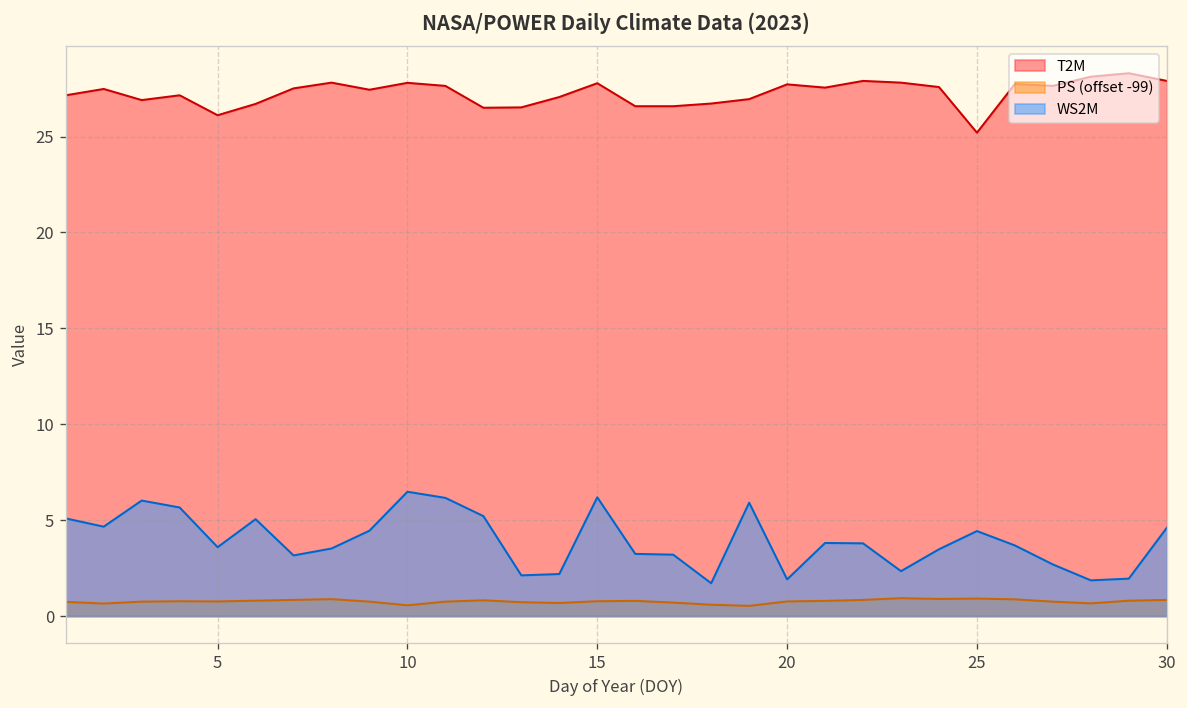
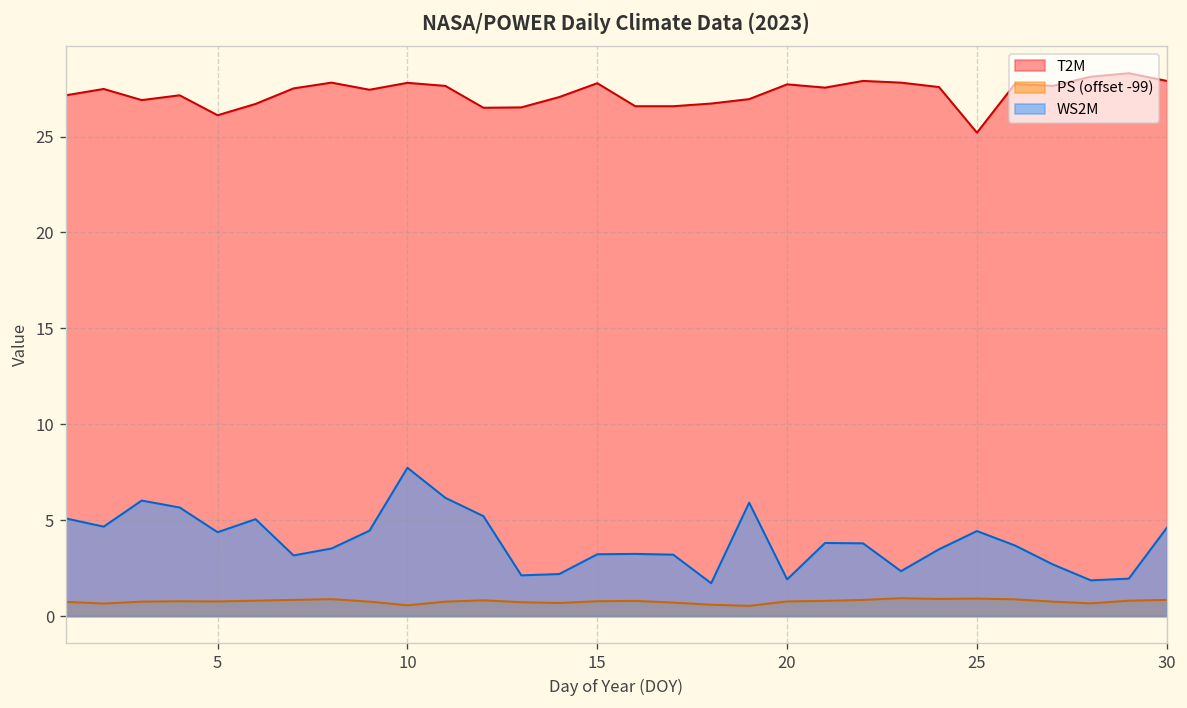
WS2M, 5: 3.6 -> 4.4
WS2M, 10: 6.5 -> 7.7
WS2M, 15: 6.2 -> 3.2
